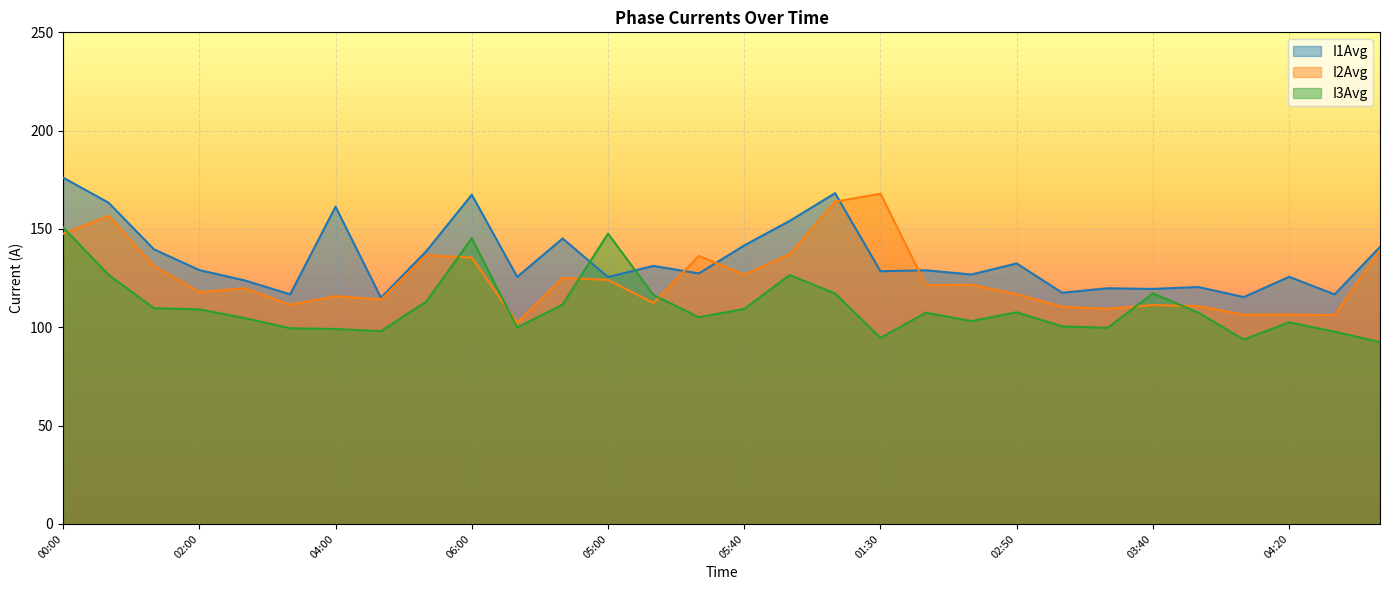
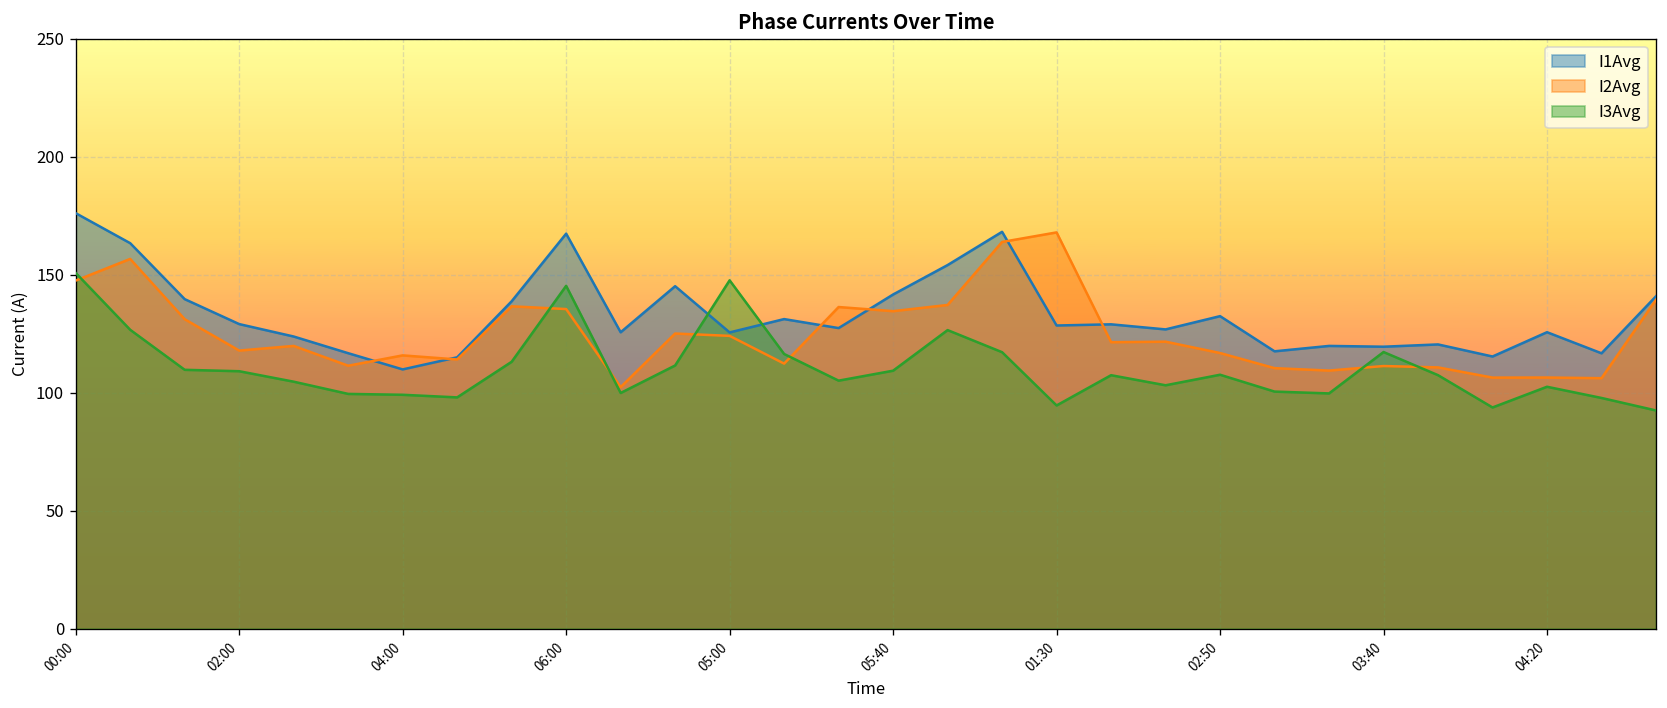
I1Avg, 04:00: 161 -> 110
I2Avg, 05:40: 127 -> 135
